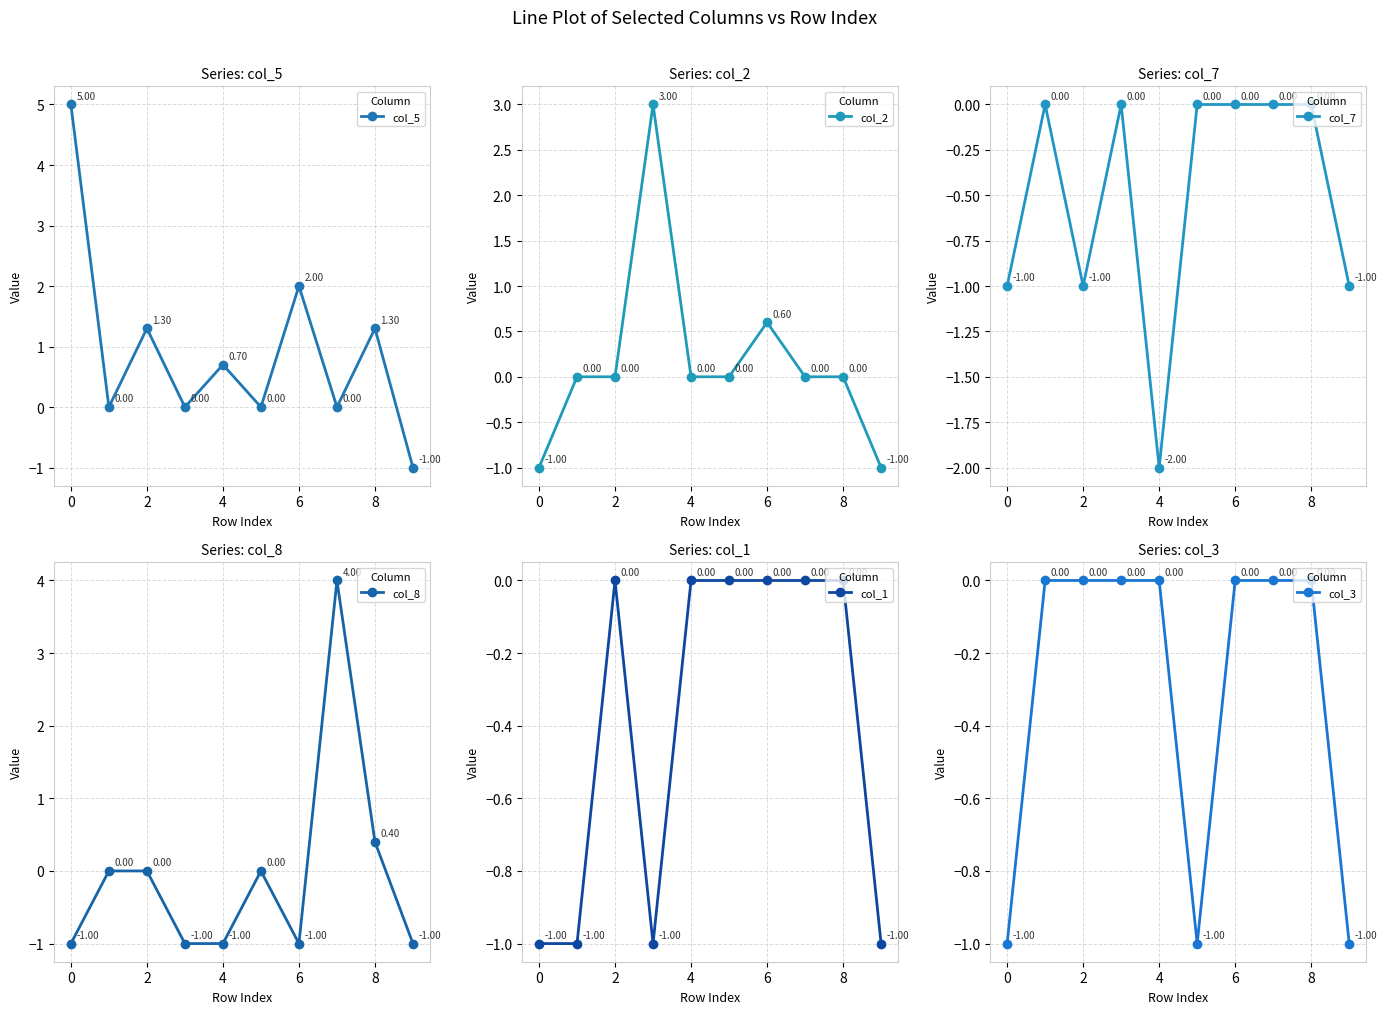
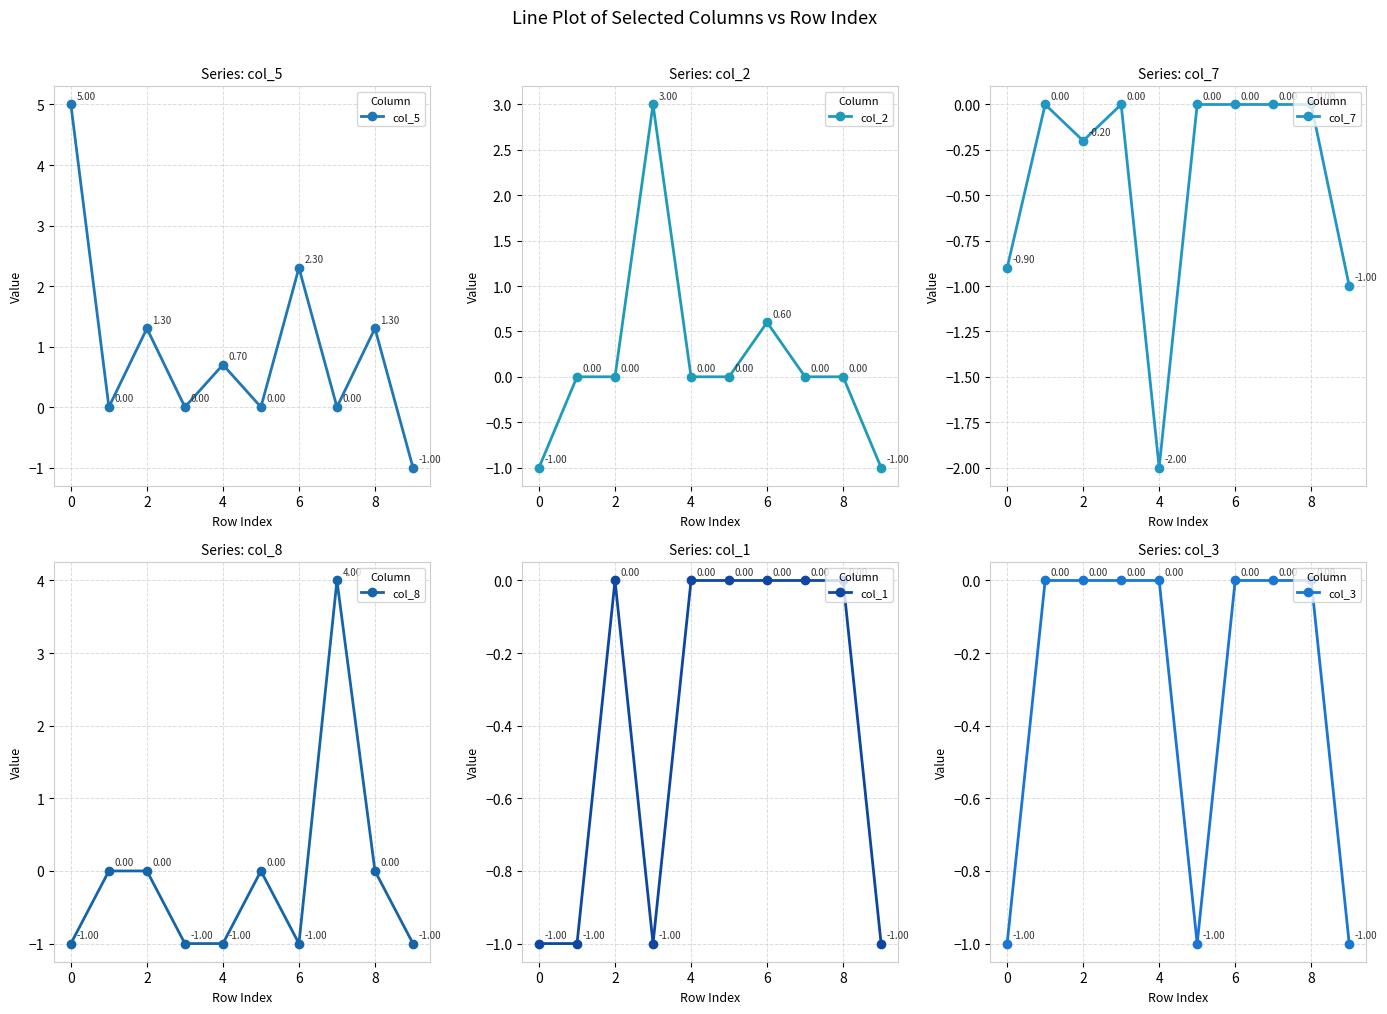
Series: col_5, 6: 2.00 -> 2.30
Series: col_7, 0: -1.00 -> -0.90
Series: col_7, 2: -1.00 -> -0.20
Series: col_8, 8: 0.40 -> 0.00
